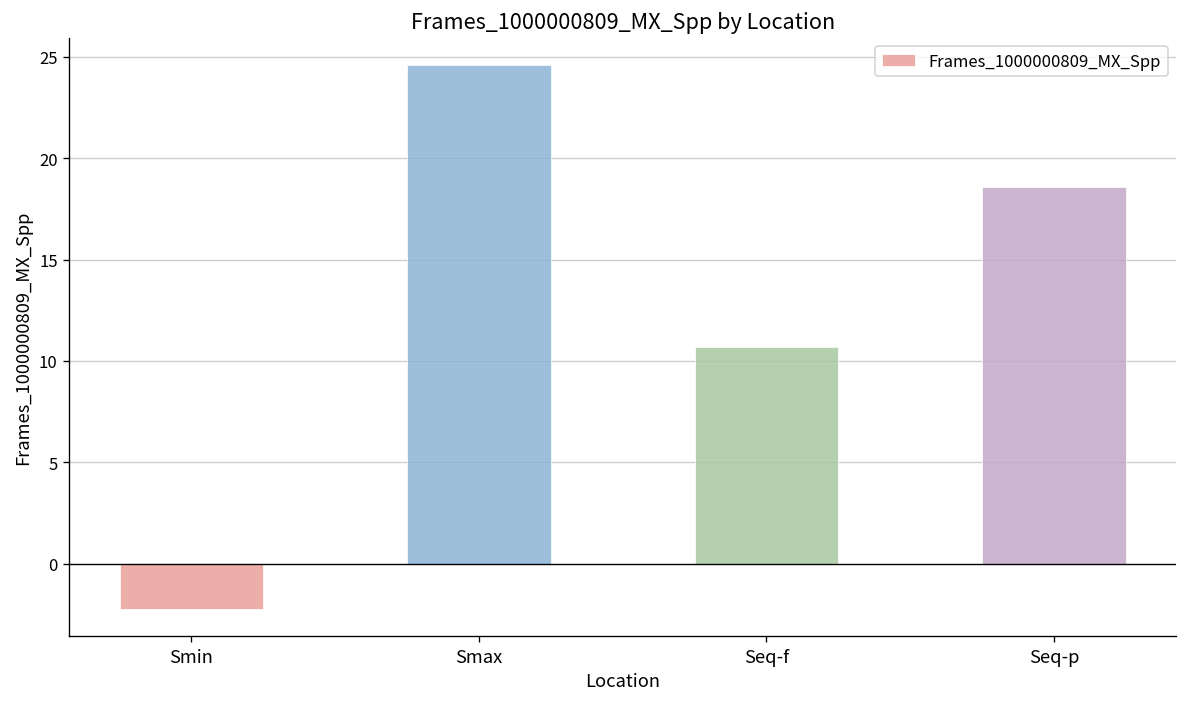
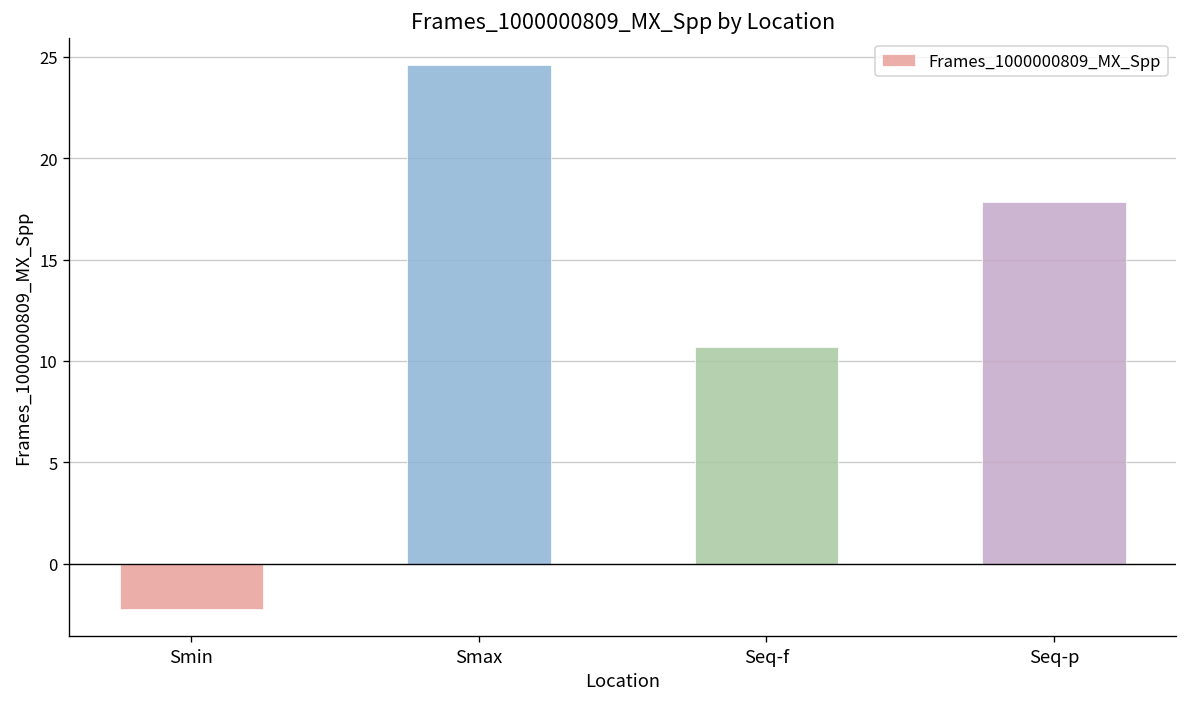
Seq-p: 18.6 -> 17.9
